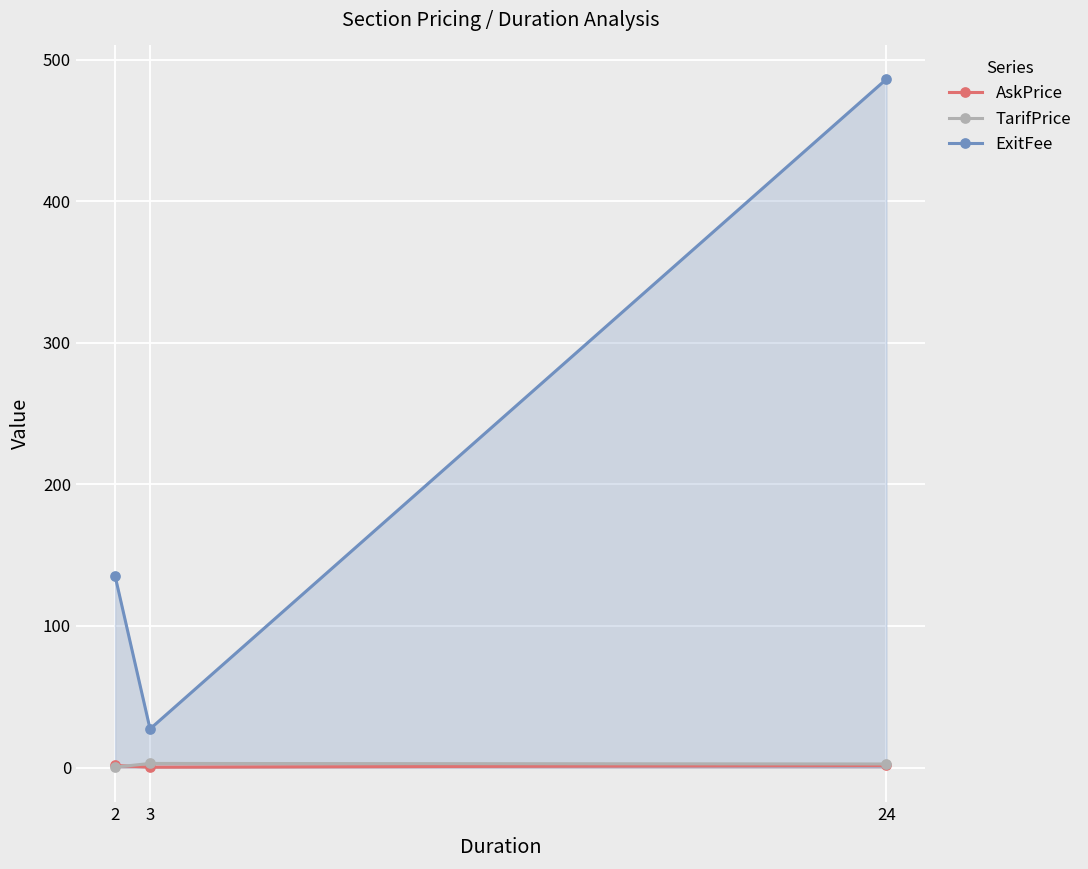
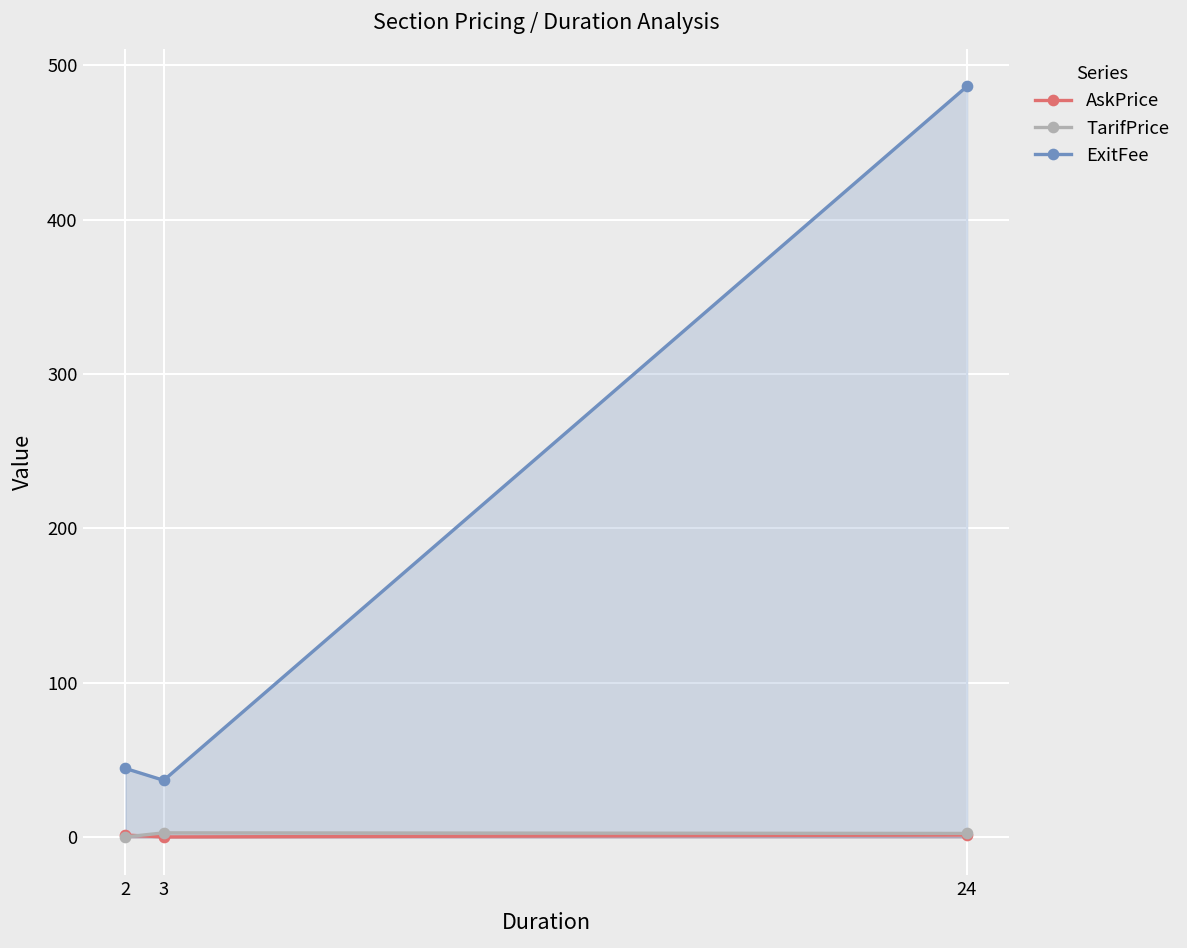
ExitFee, 2: 136 -> 45
ExitFee, 3: 27 -> 37
